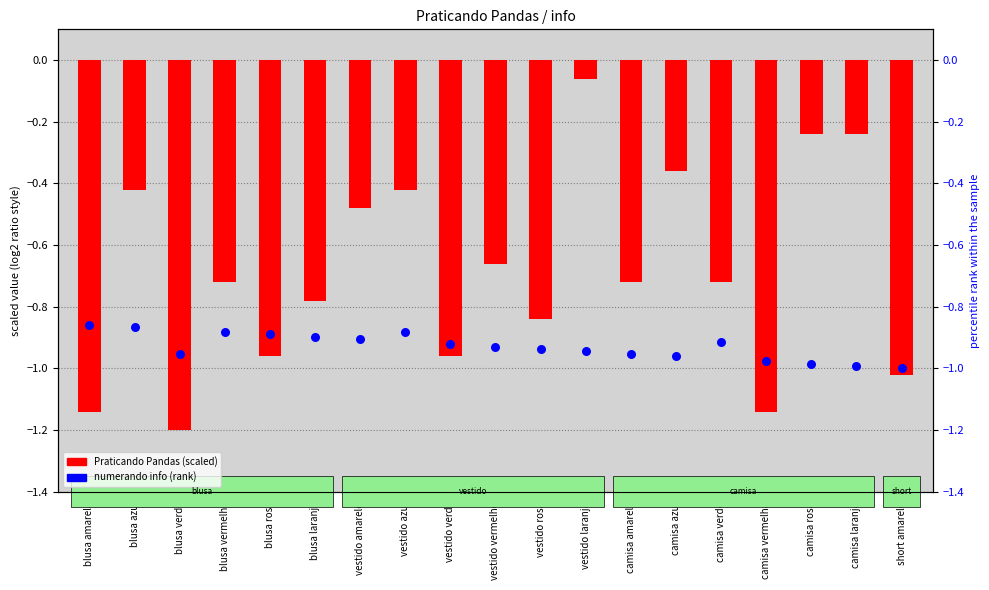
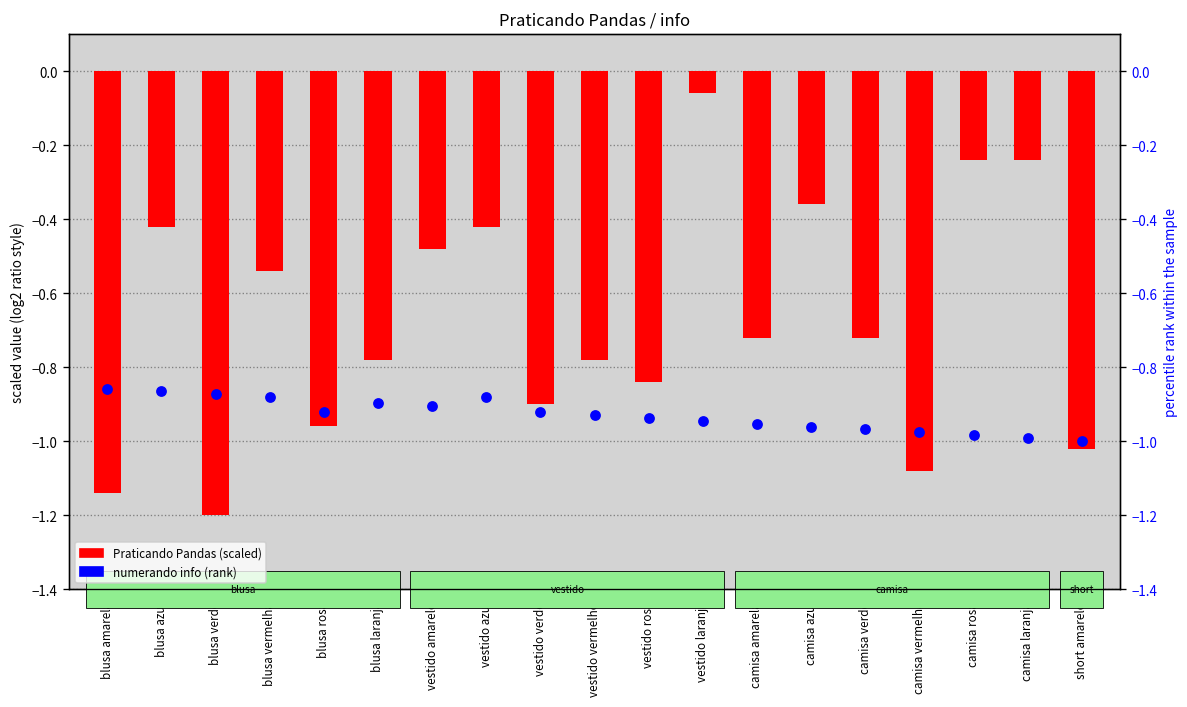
Praticando Pandas (scaled), blusa vermelha: -0.72 -> -0.54
Praticando Pandas (scaled), vestido verde: -0.96 -> -0.90
Praticando Pandas (scaled), vestido vermelho: -0.66 -> -0.78
Praticando Pandas (scaled), camisa vermelha: -1.14 -> -1.08
numerando info (rank), blusa verde: -0.95 -> -0.87
numerando info (rank), blusa rosa: -0.89 -> -0.92
numerando info (rank), camisa verde: -0.91 -> -0.97
